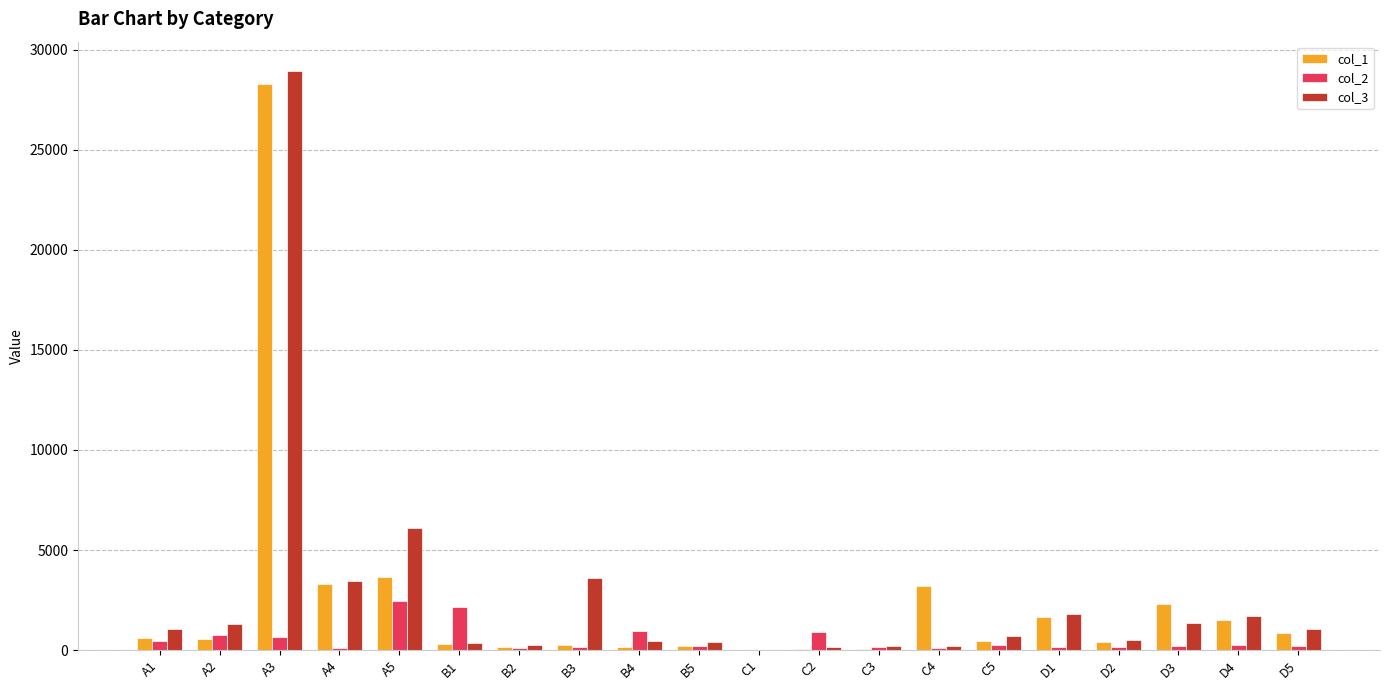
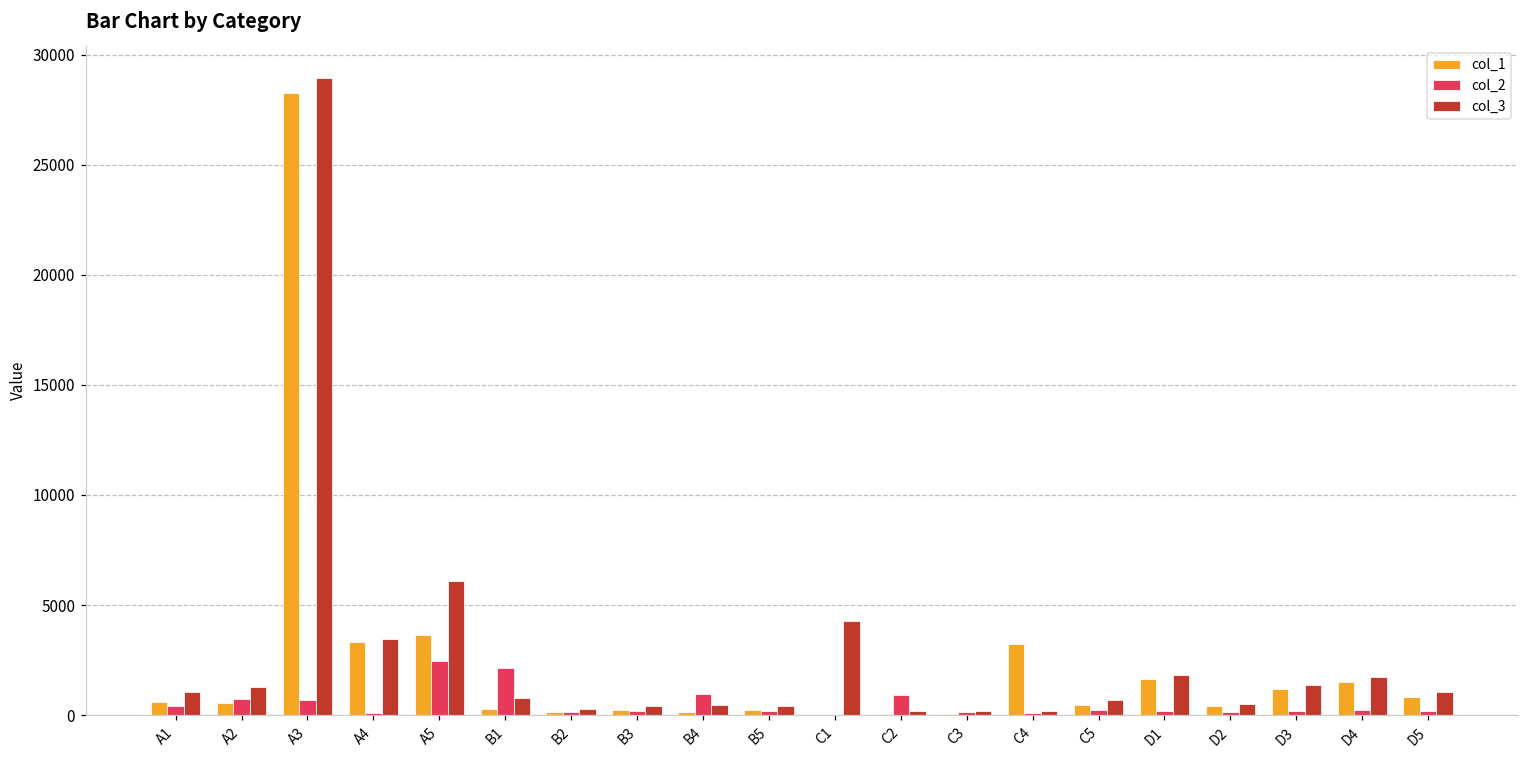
col_3, B1: 300 -> 800
col_3, B3: 3600 -> 400
col_3, C1: 0 -> 4300
col_1, D3: 2300 -> 1200
